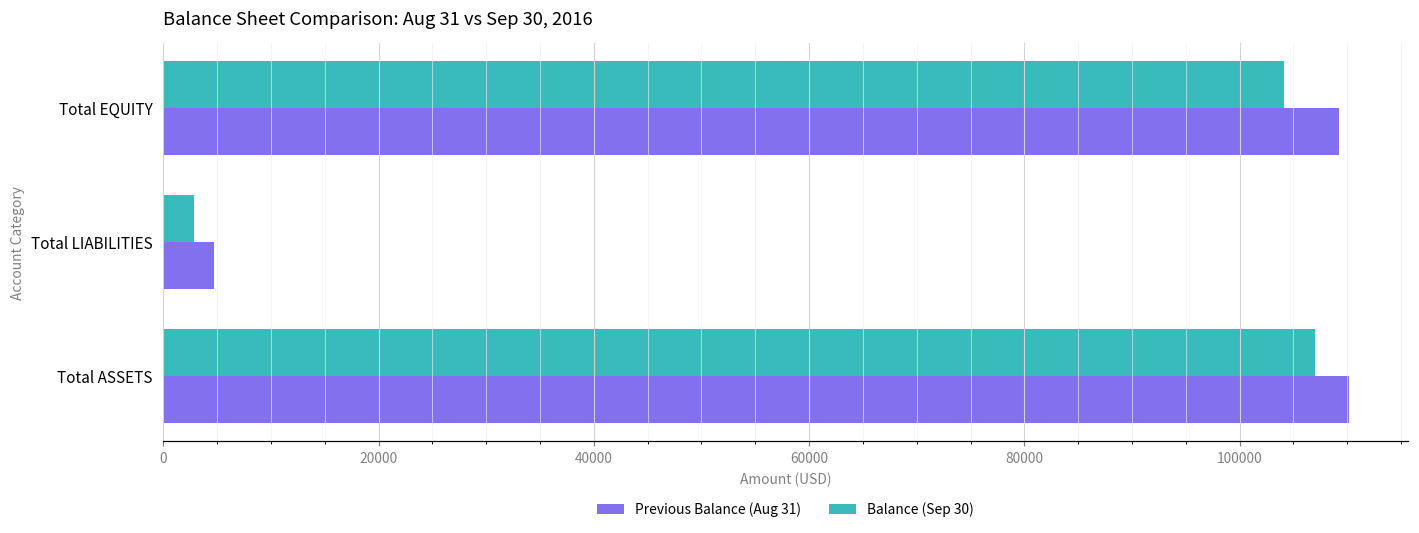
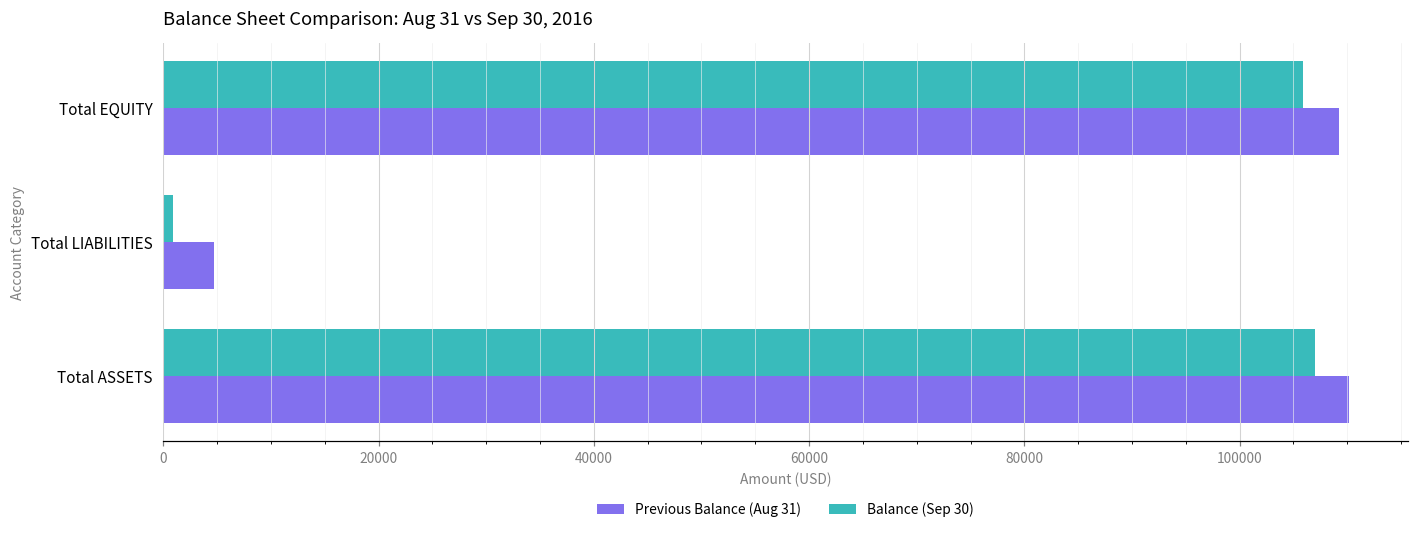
Balance (Sep 30), Total EQUITY: 104000 -> 106000
Balance (Sep 30), Total LIABILITIES: 3000 -> 1000
